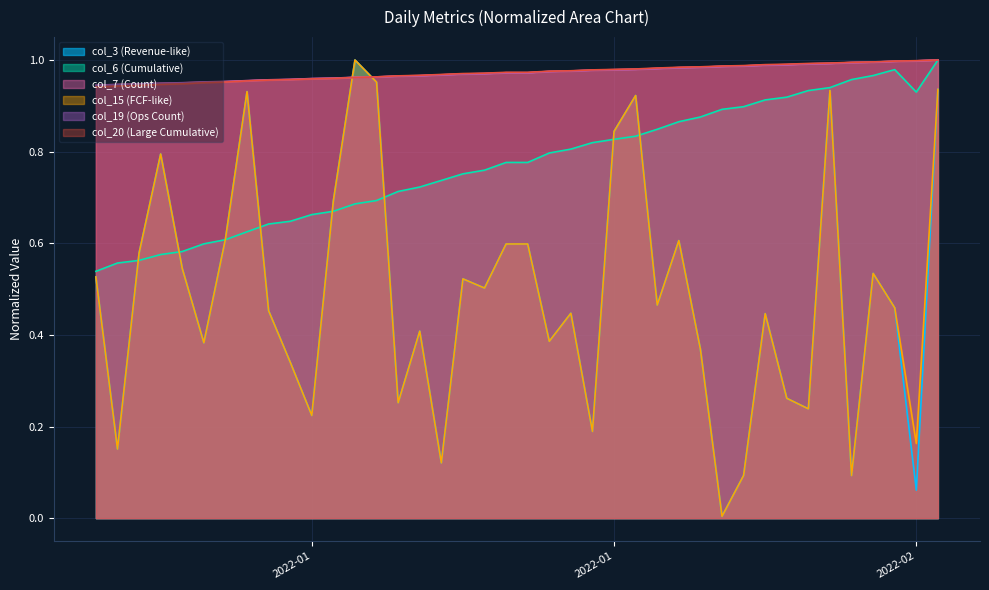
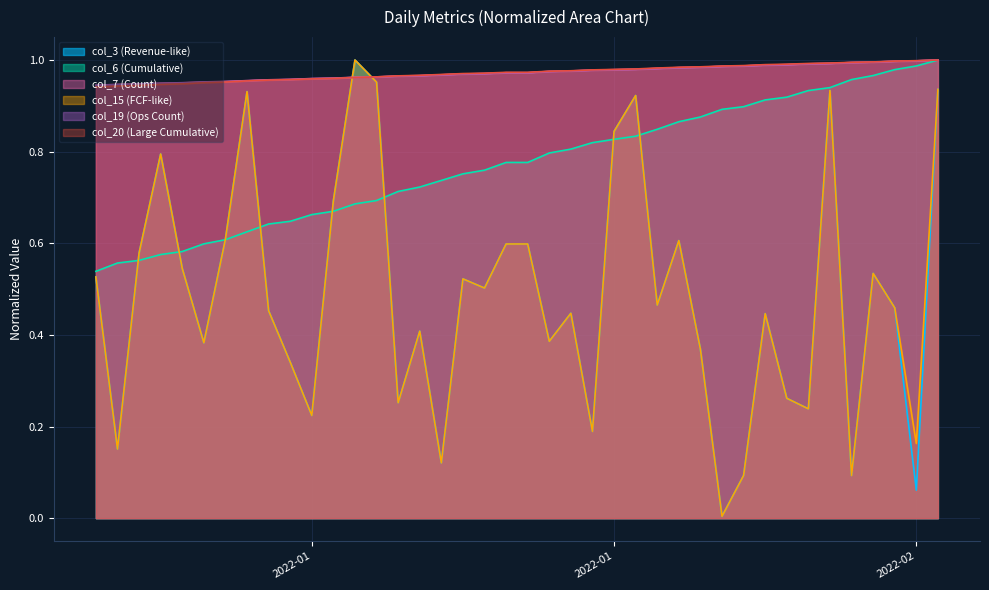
col_6 (Cumulative), 2022-02: 0.93 -> 0.99
